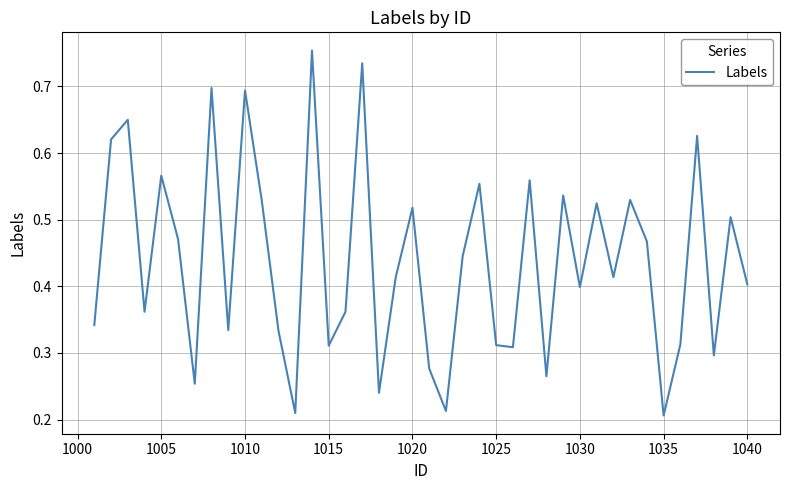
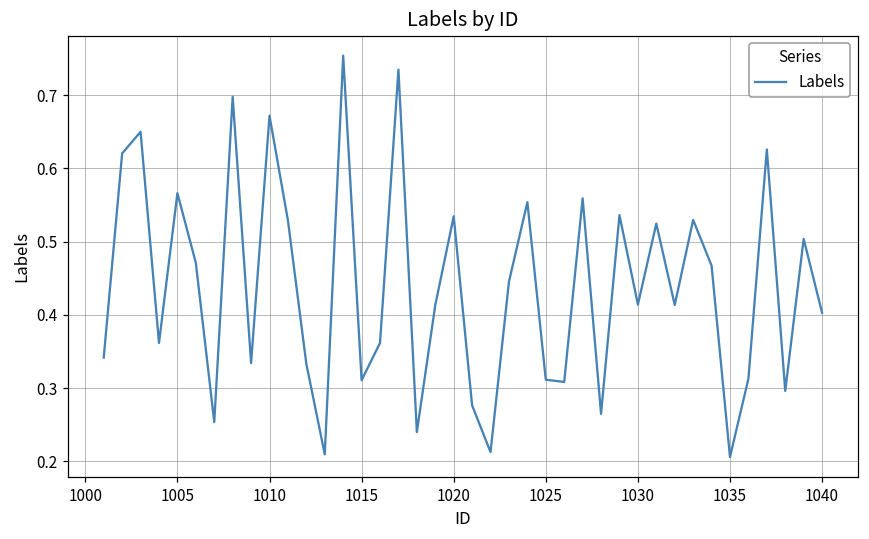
1010: 0.69 -> 0.67
1020: 0.52 -> 0.53
1030: 0.40 -> 0.41
